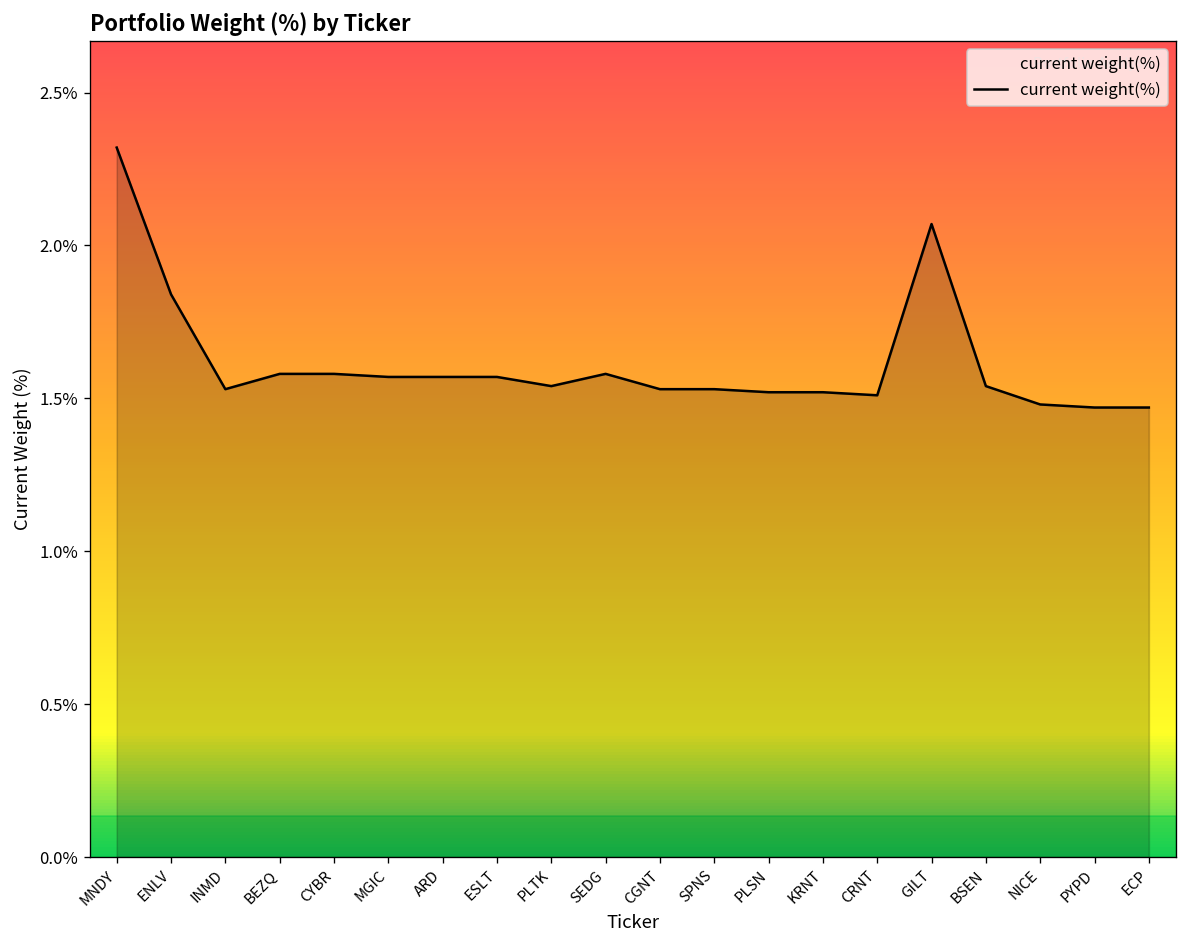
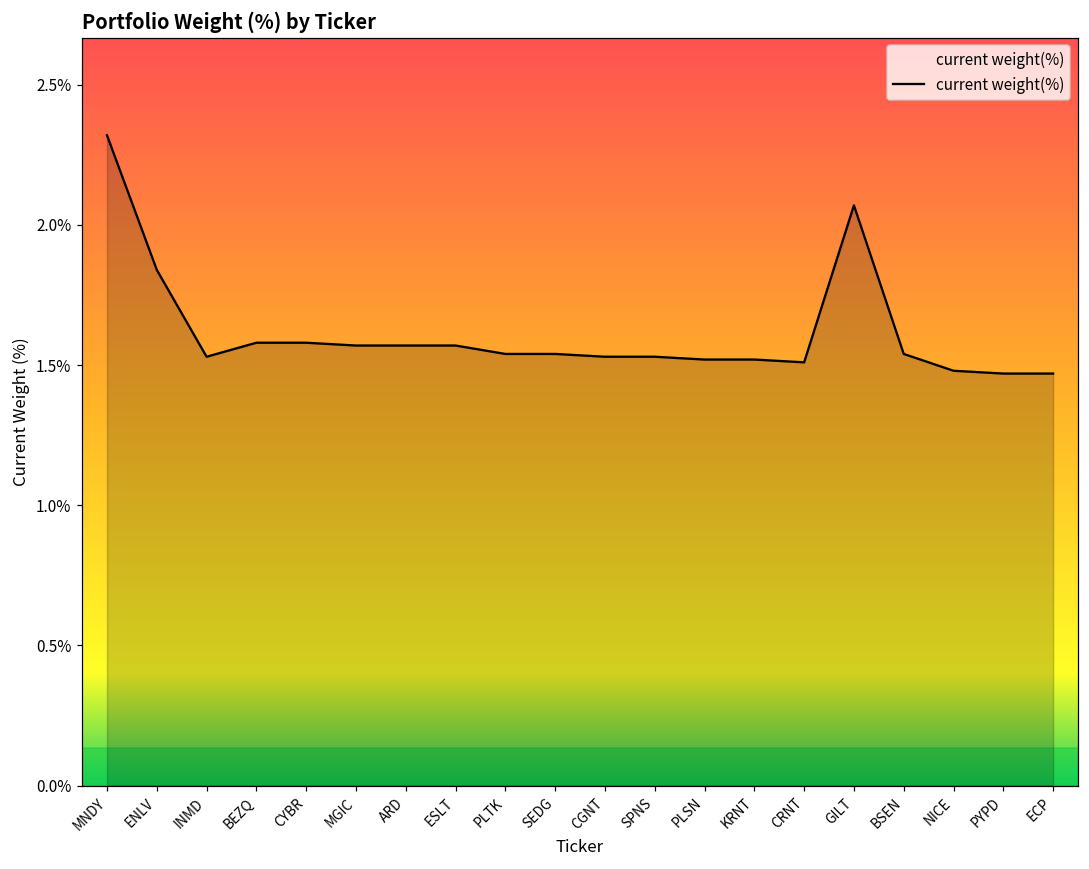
SEDG: 1.58% -> 1.54%
